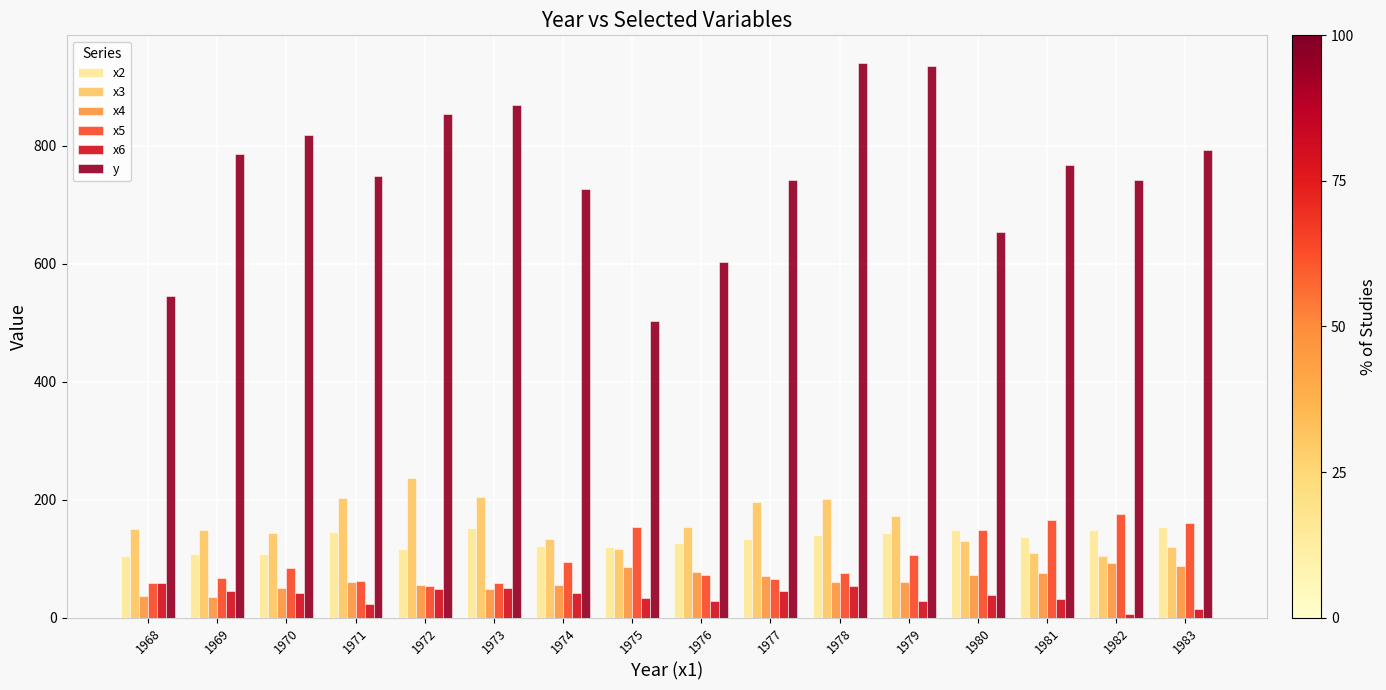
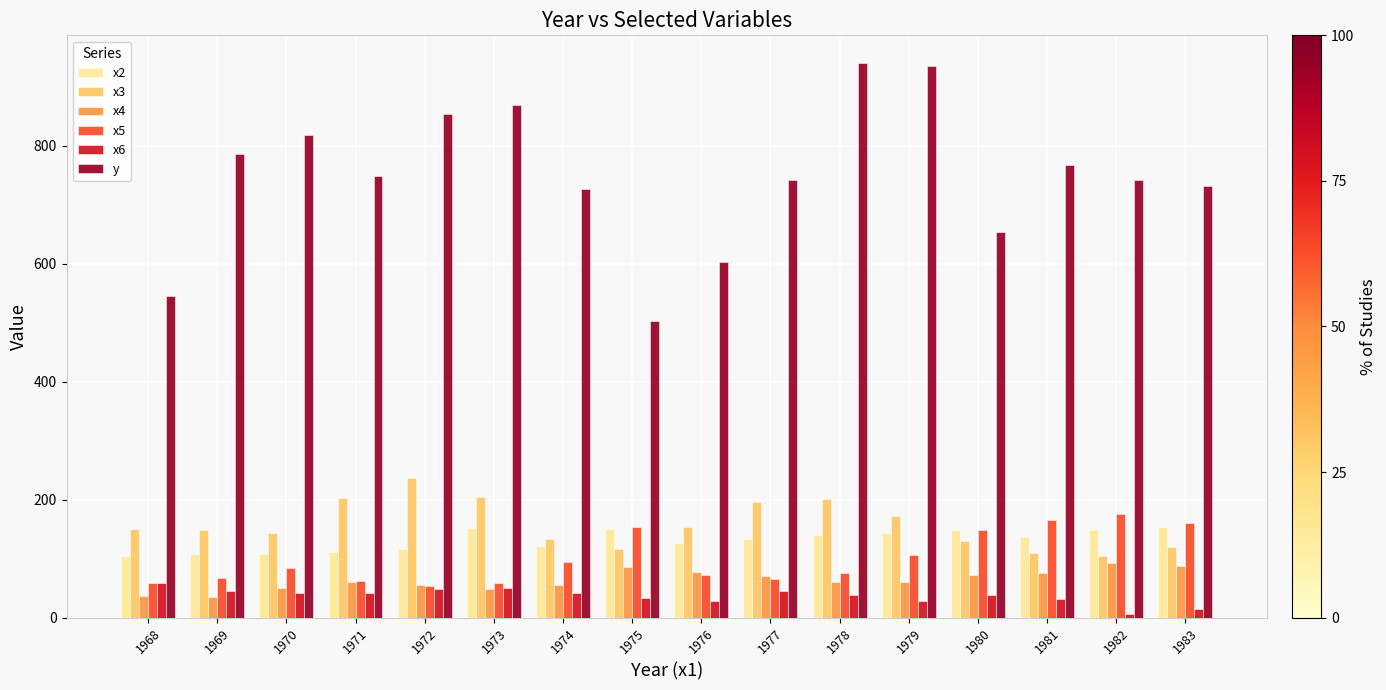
x2, 1971: 150 -> 110
x6, 1971: 20 -> 40
x2, 1975: 120 -> 150
x6, 1978: 50 -> 40
y, 1983: 790 -> 730
